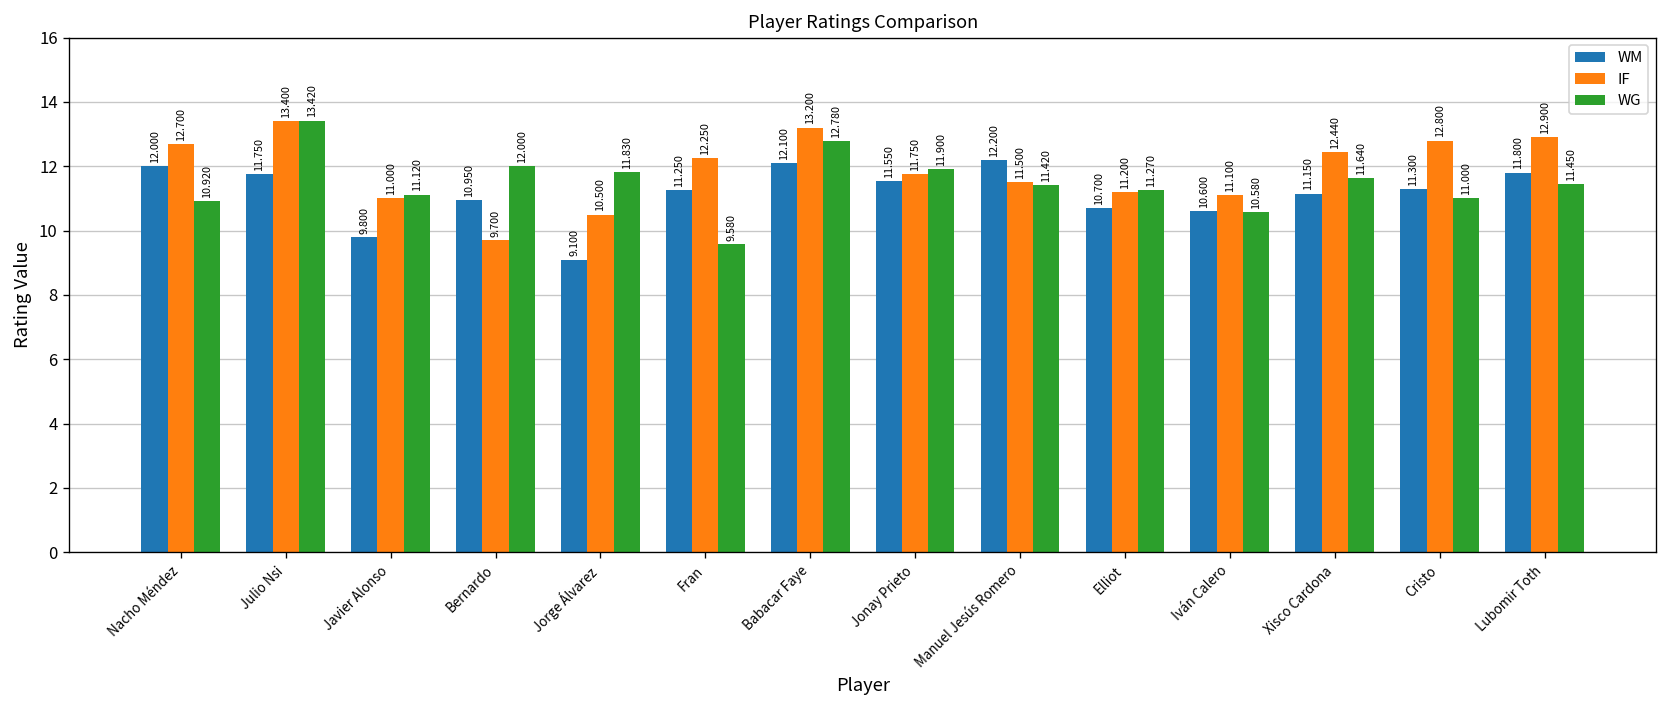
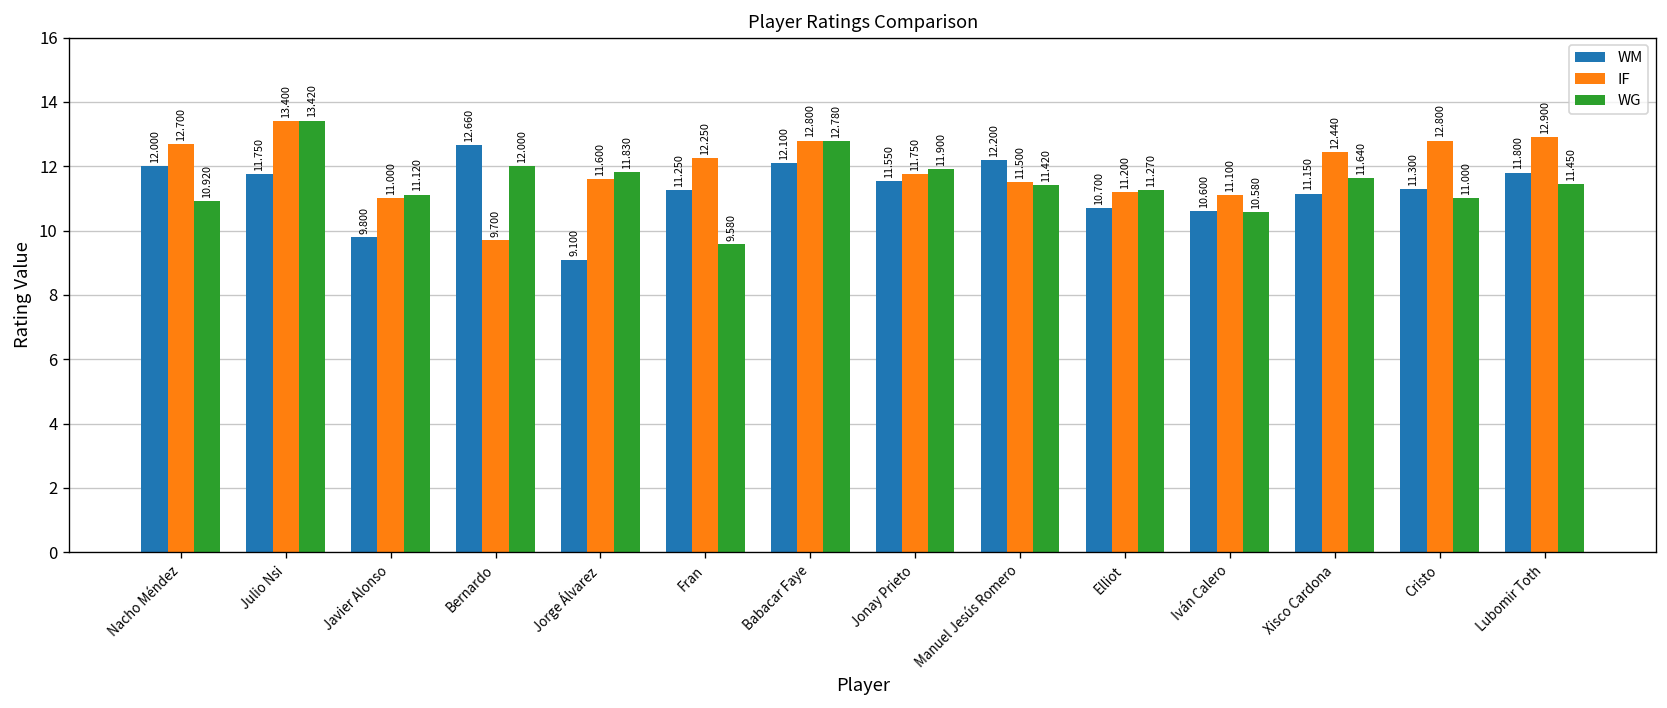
WM, Bernardo: 10.950 -> 12.660
IF, Jorge Álvarez: 10.500 -> 11.600
IF, Babacar Faye: 13.200 -> 12.800
